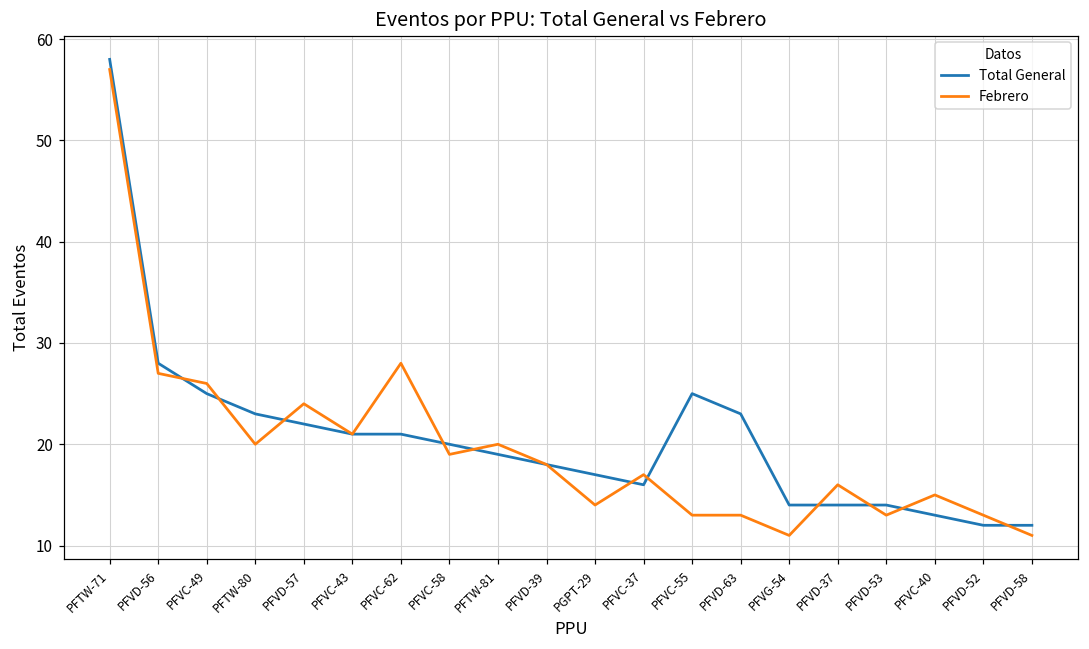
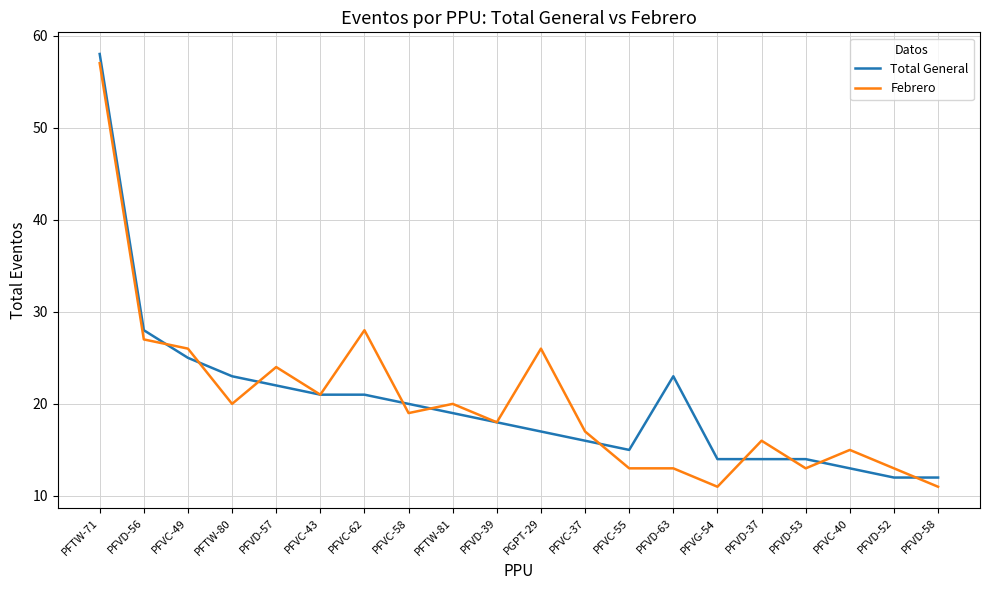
Febrero, PGPT-29: 14 -> 26
Total General, PFVC-55: 25 -> 15
